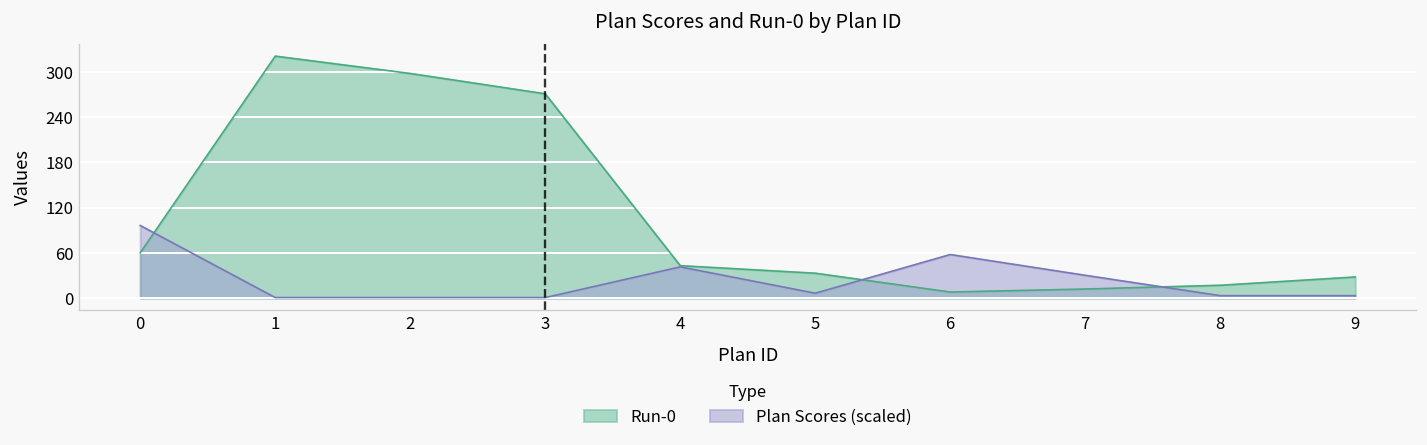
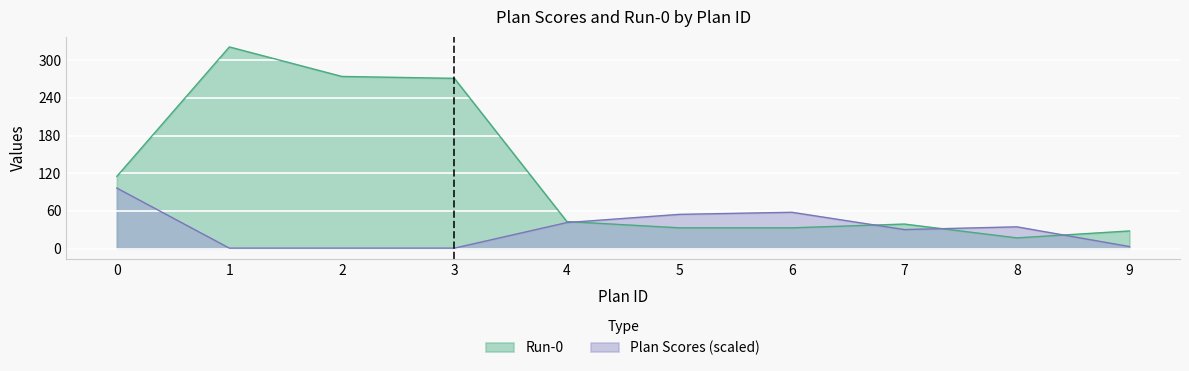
Run-0, 0: 60 -> 120
Run-0, 2: 300 -> 270
Plan Scores (scaled), 5: 10 -> 50
Run-0, 6: 10 -> 30
Run-0, 7: 10 -> 40
Plan Scores (scaled), 8: 0 -> 30
